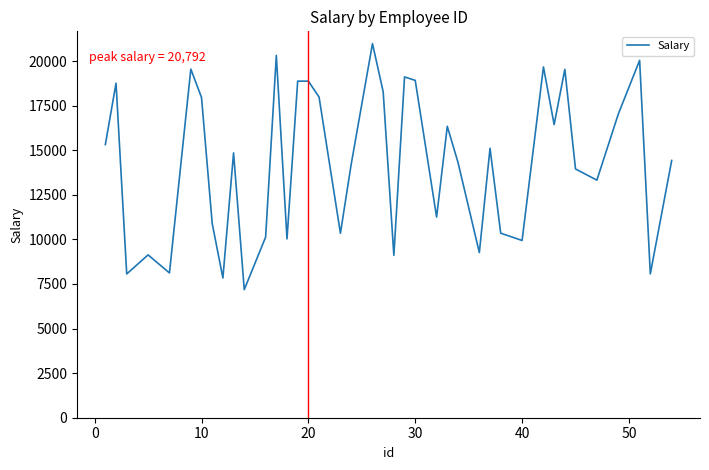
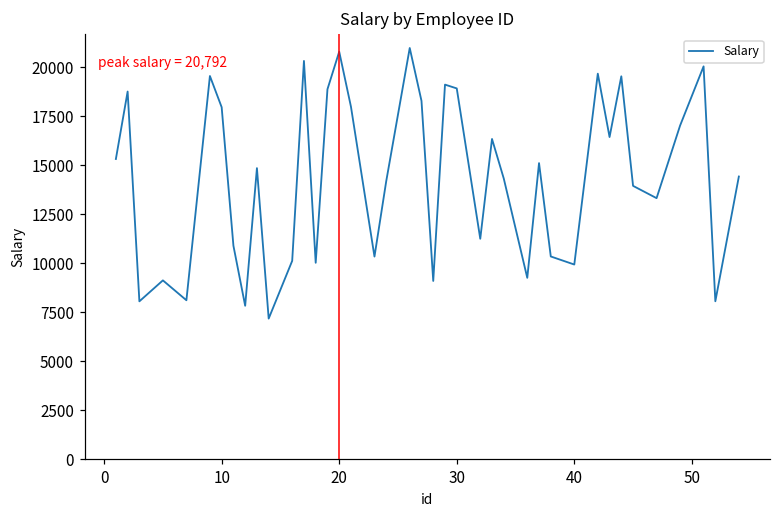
20: 18900 -> 20800
